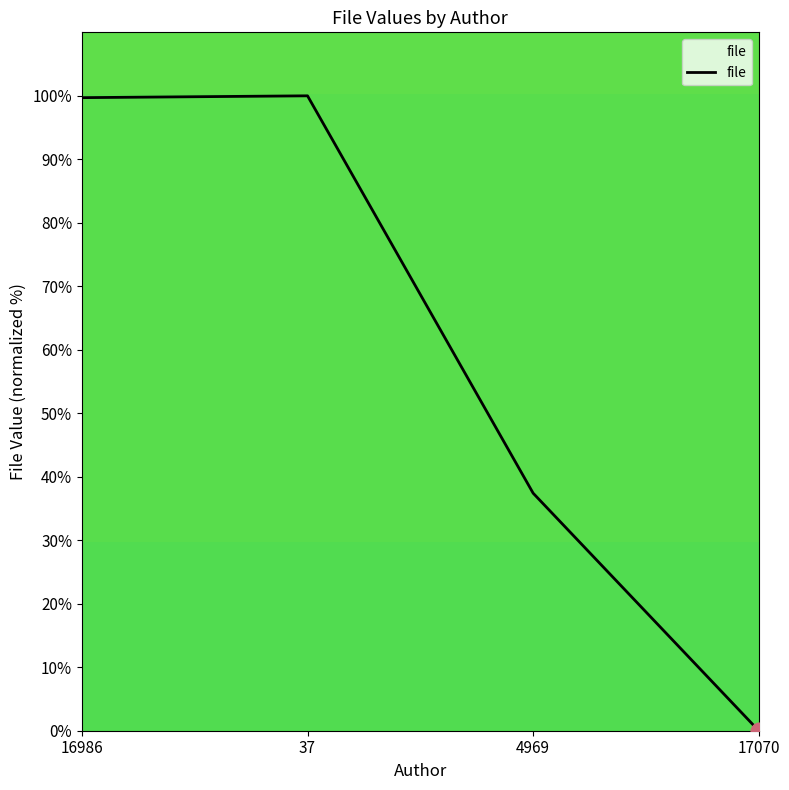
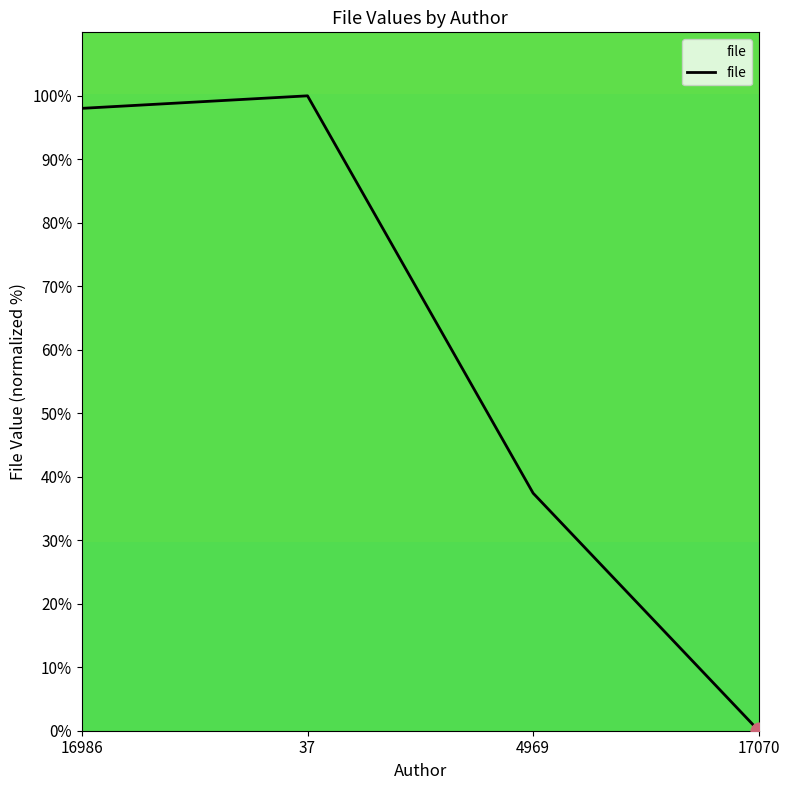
file, 16986: 100% -> 98%
